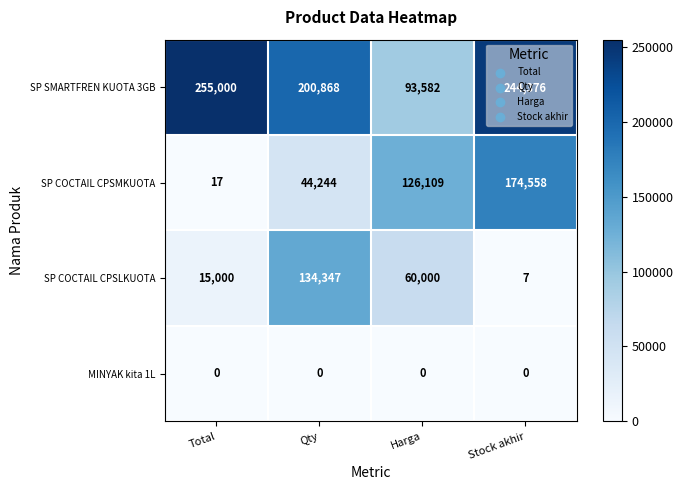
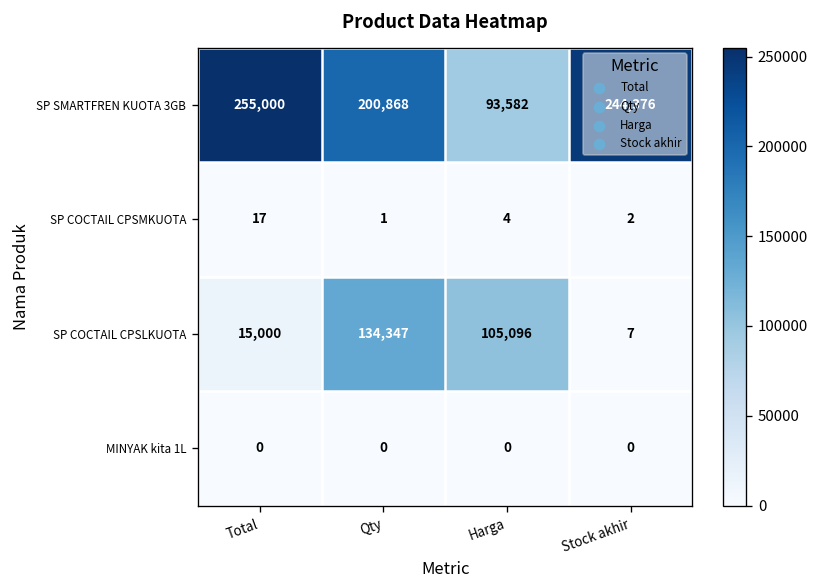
SP COCTAIL CPSMKUOTA, Qty: 44,244 -> 1
SP COCTAIL CPSMKUOTA, Harga: 126,109 -> 4
SP COCTAIL CPSMKUOTA, Stock akhir: 174,558 -> 2
SP COCTAIL CPSLKUOTA, Harga: 60,000 -> 105,096
